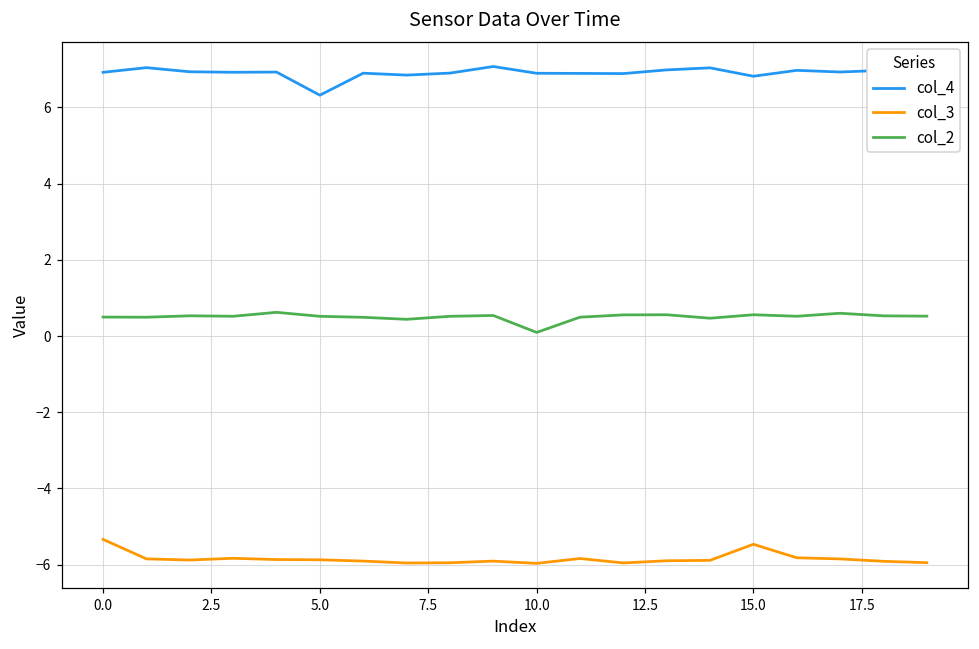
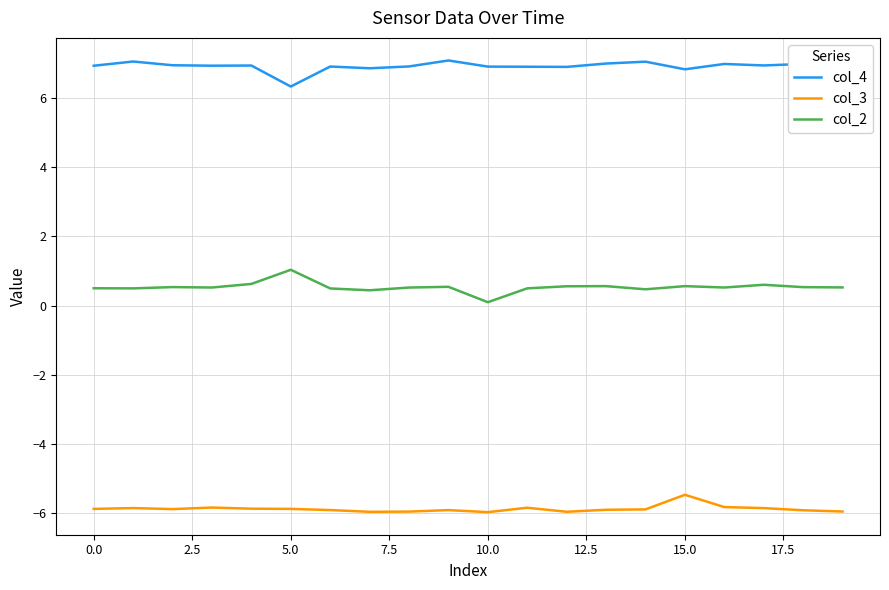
col_3, 0.0: -5.3 -> -5.9
col_2, 5.0: 0.5 -> 1.0
